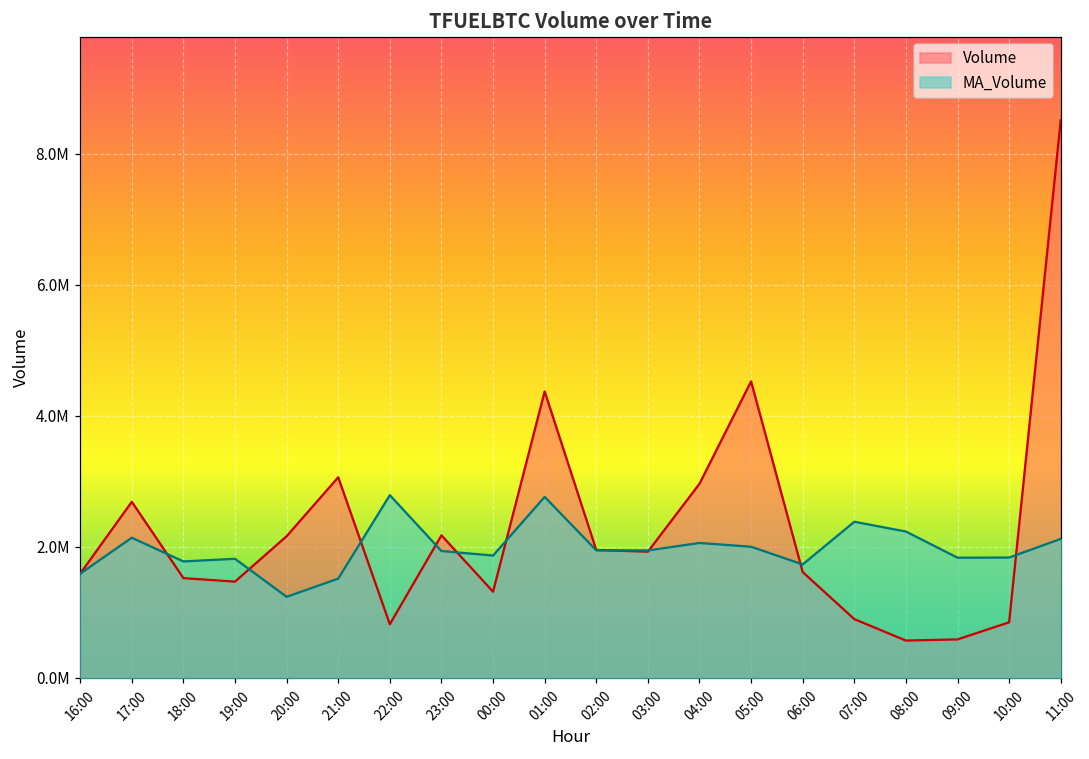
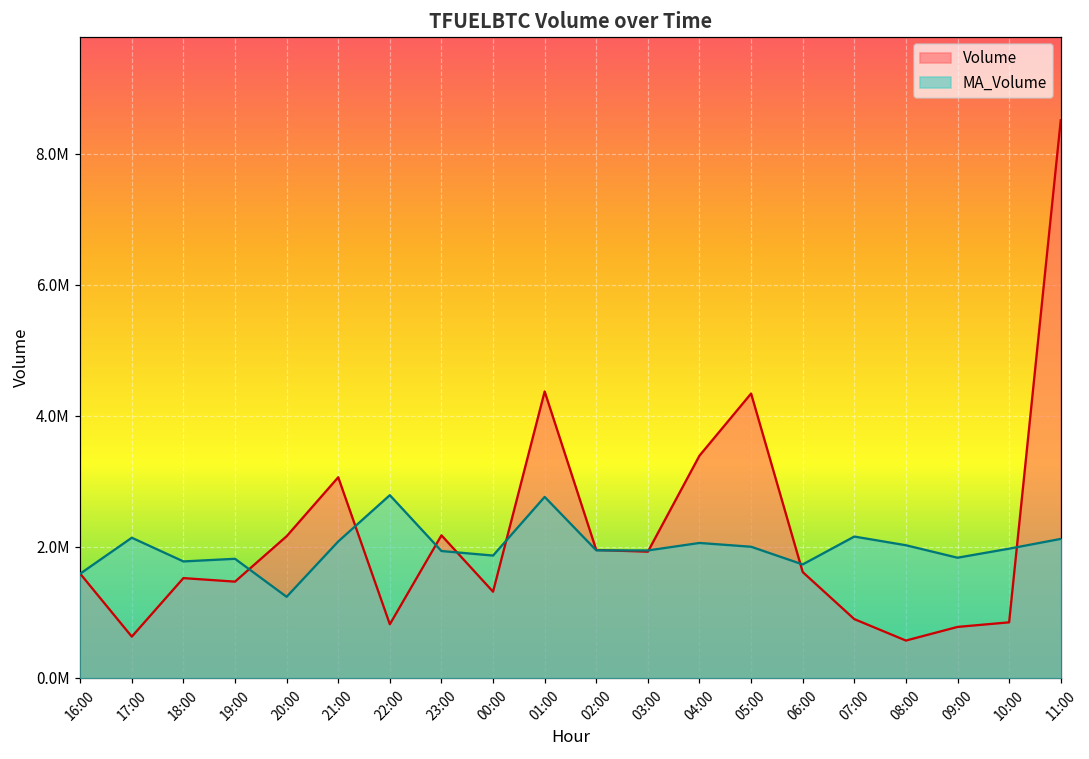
Volume, 17:00: 2700000 -> 600000
MA_Volume, 21:00: 1500000 -> 2100000
Volume, 04:00: 3000000 -> 3400000
Volume, 05:00: 4500000 -> 4300000
MA_Volume, 07:00: 2400000 -> 2200000
MA_Volume, 08:00: 2200000 -> 2000000
Volume, 09:00: 600000 -> 800000
MA_Volume, 10:00: 1800000 -> 2000000
